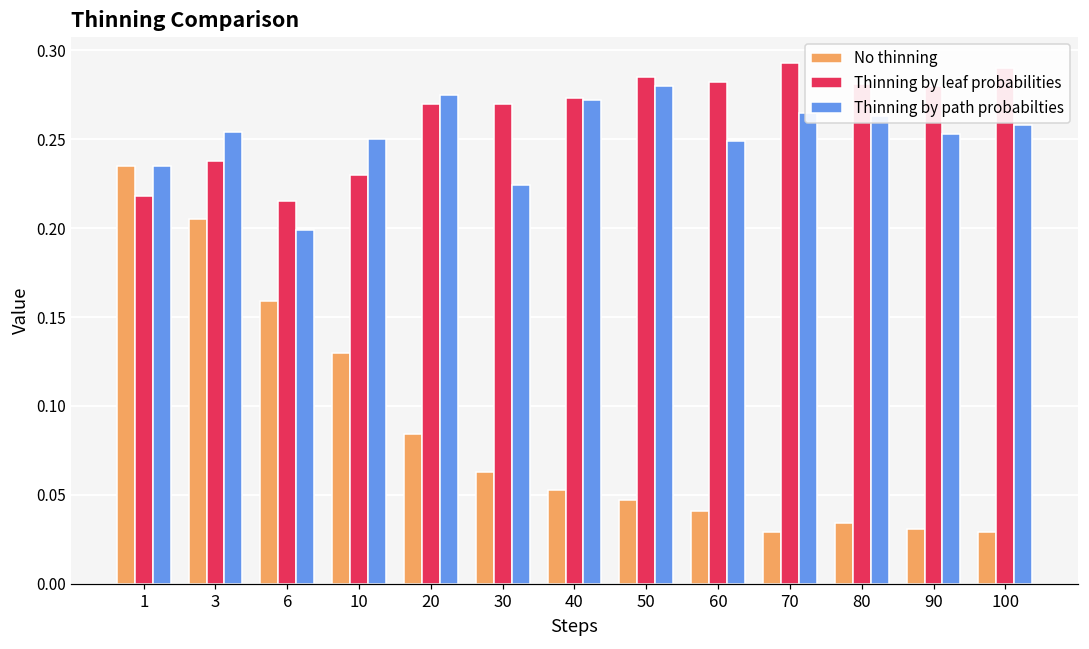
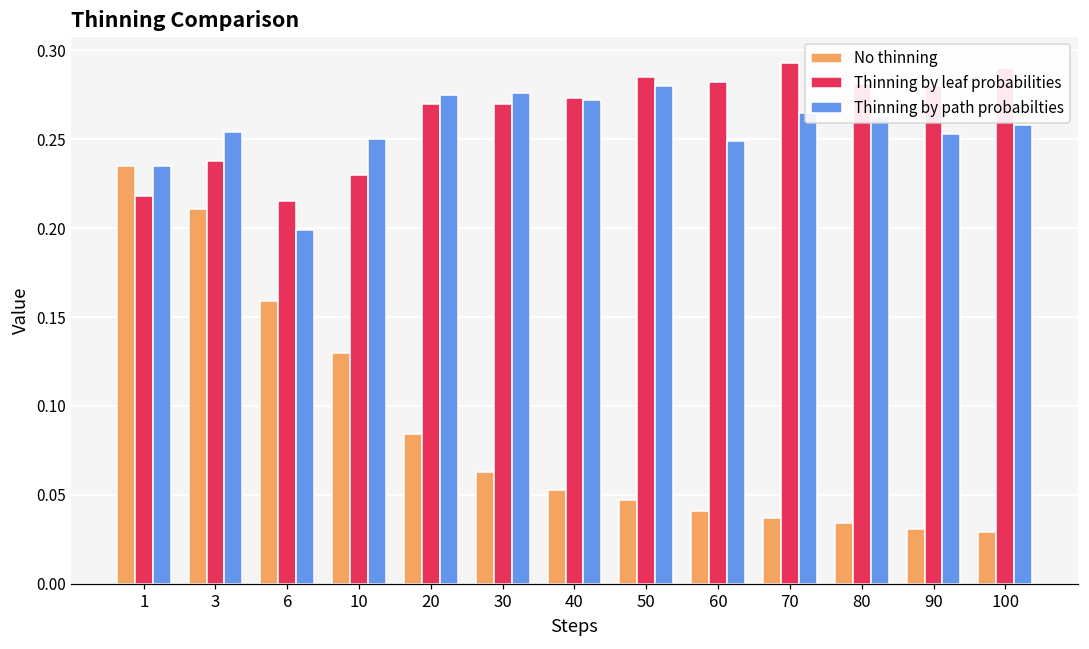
No thinning, 3: 0.205 -> 0.211
Thinning by path probabilties, 30: 0.224 -> 0.276
No thinning, 70: 0.029 -> 0.037
